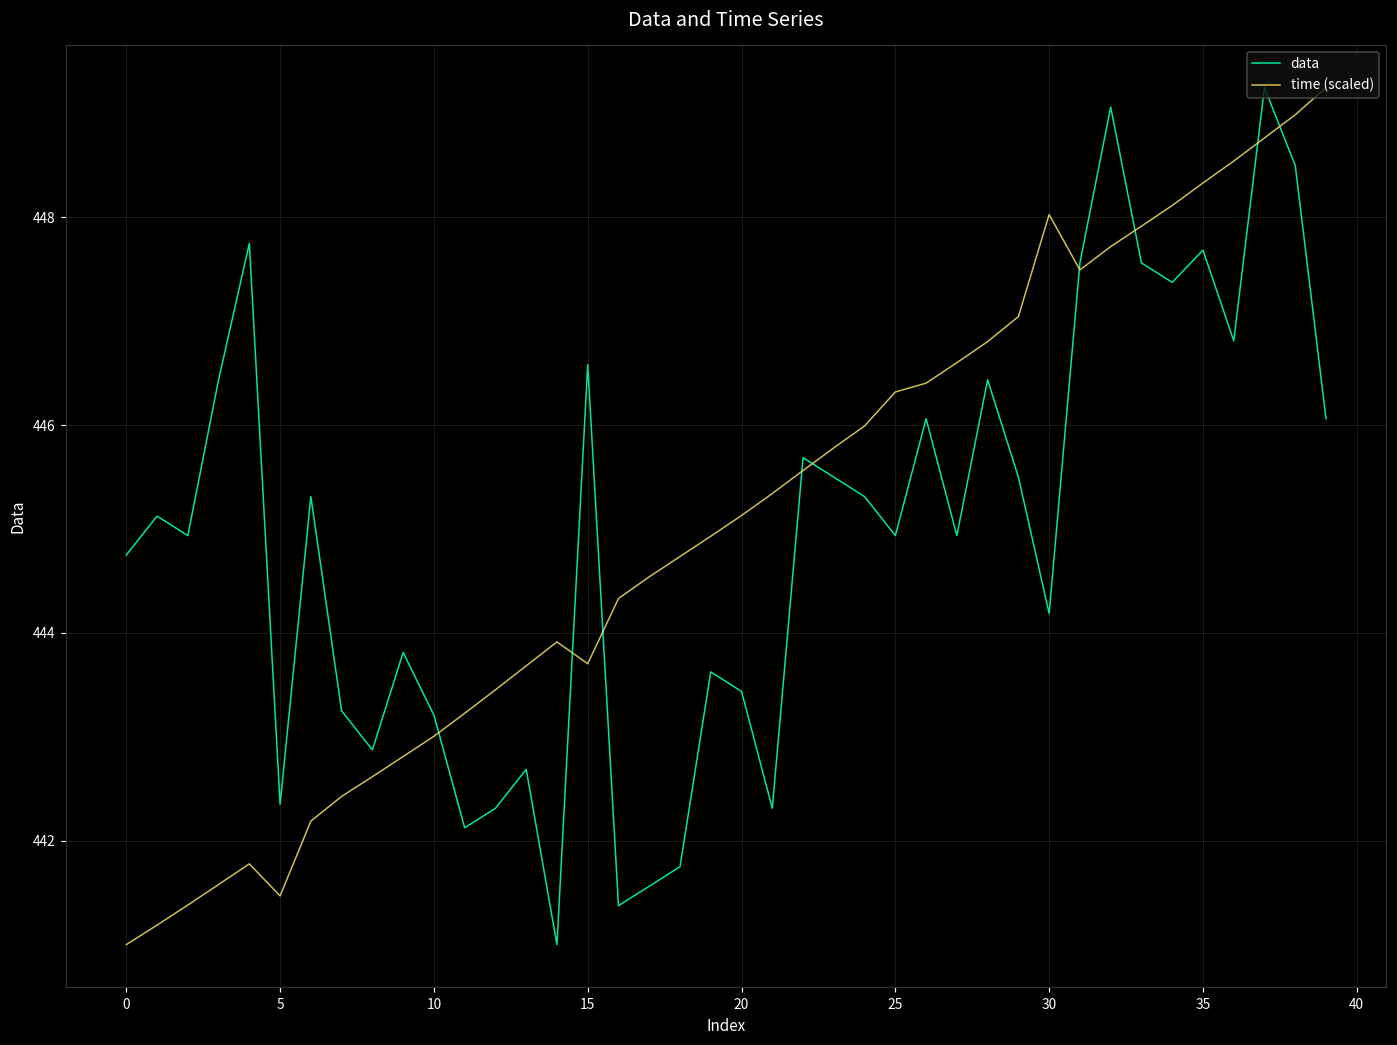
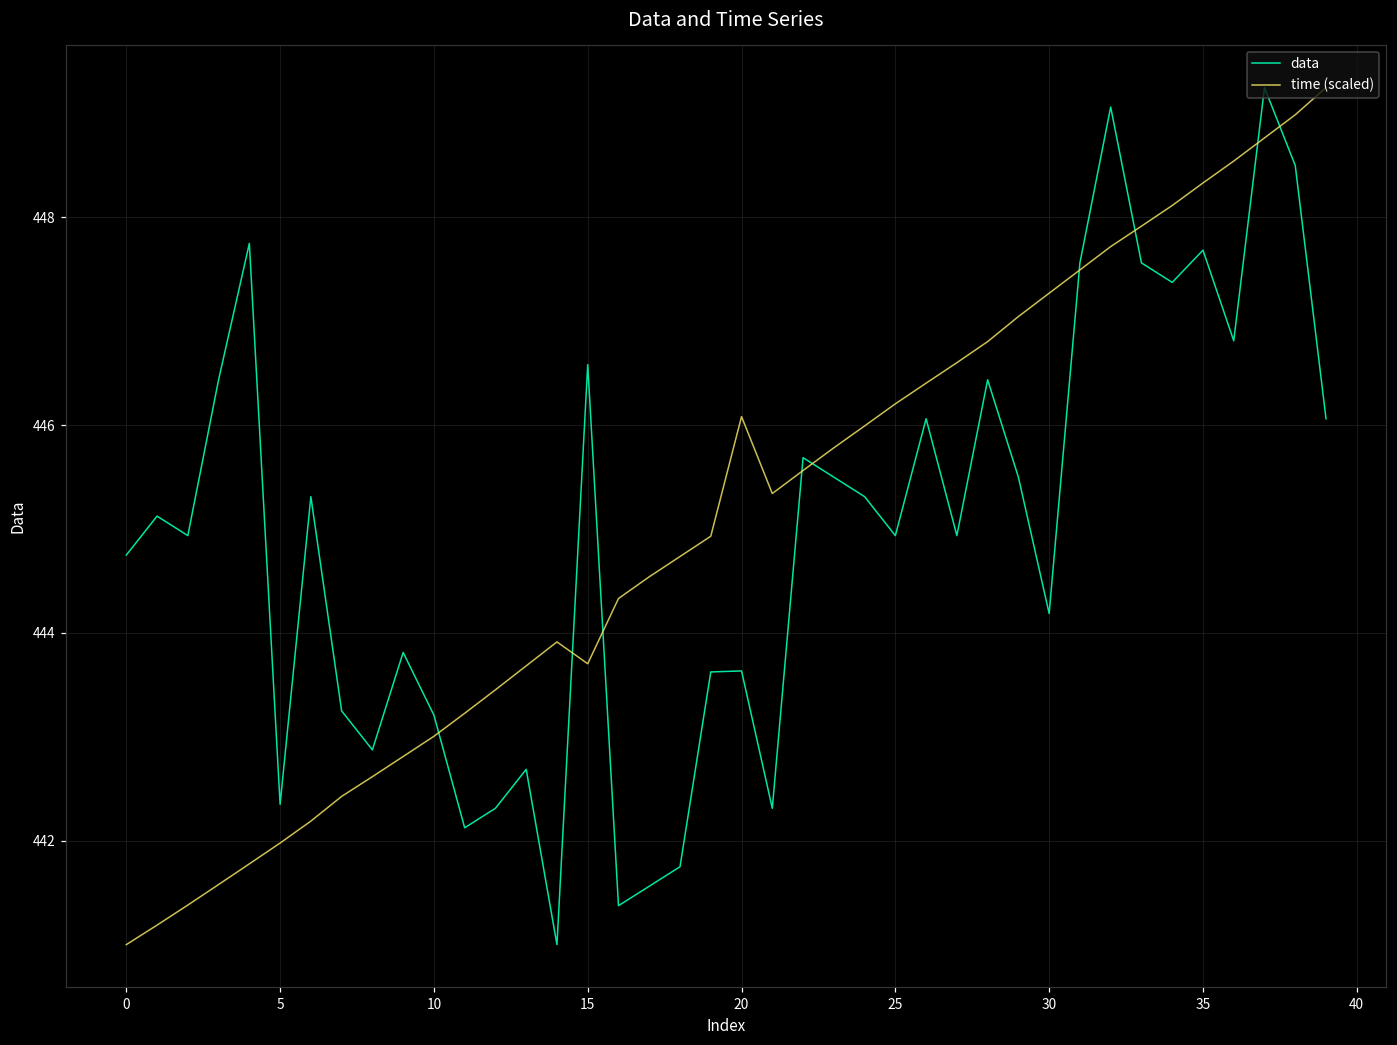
time (scaled), 5: 441.5 -> 442.0
data, 20: 443.4 -> 443.6
time (scaled), 20: 445.1 -> 446.1
time (scaled), 25: 446.3 -> 446.2
time (scaled), 30: 448.0 -> 447.3
